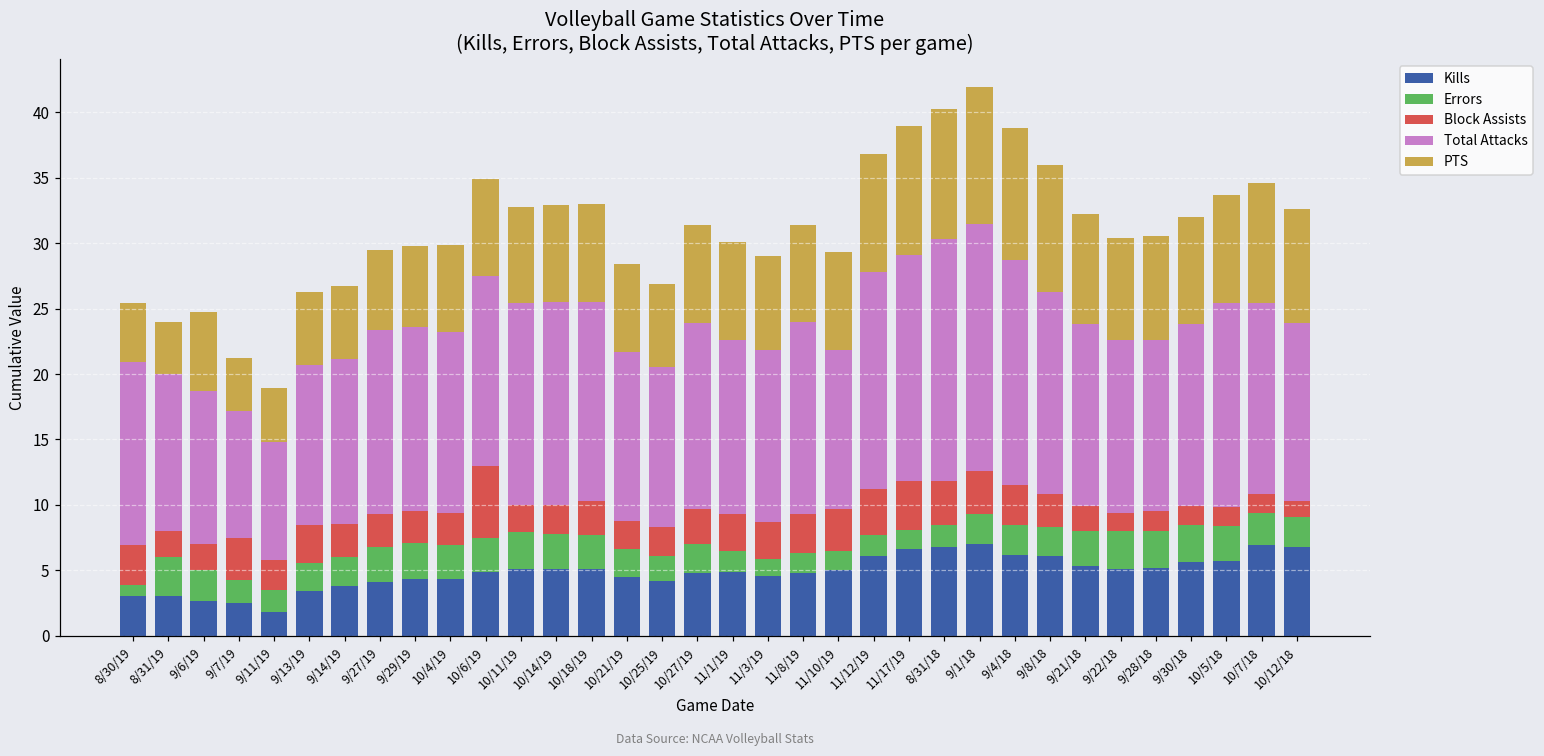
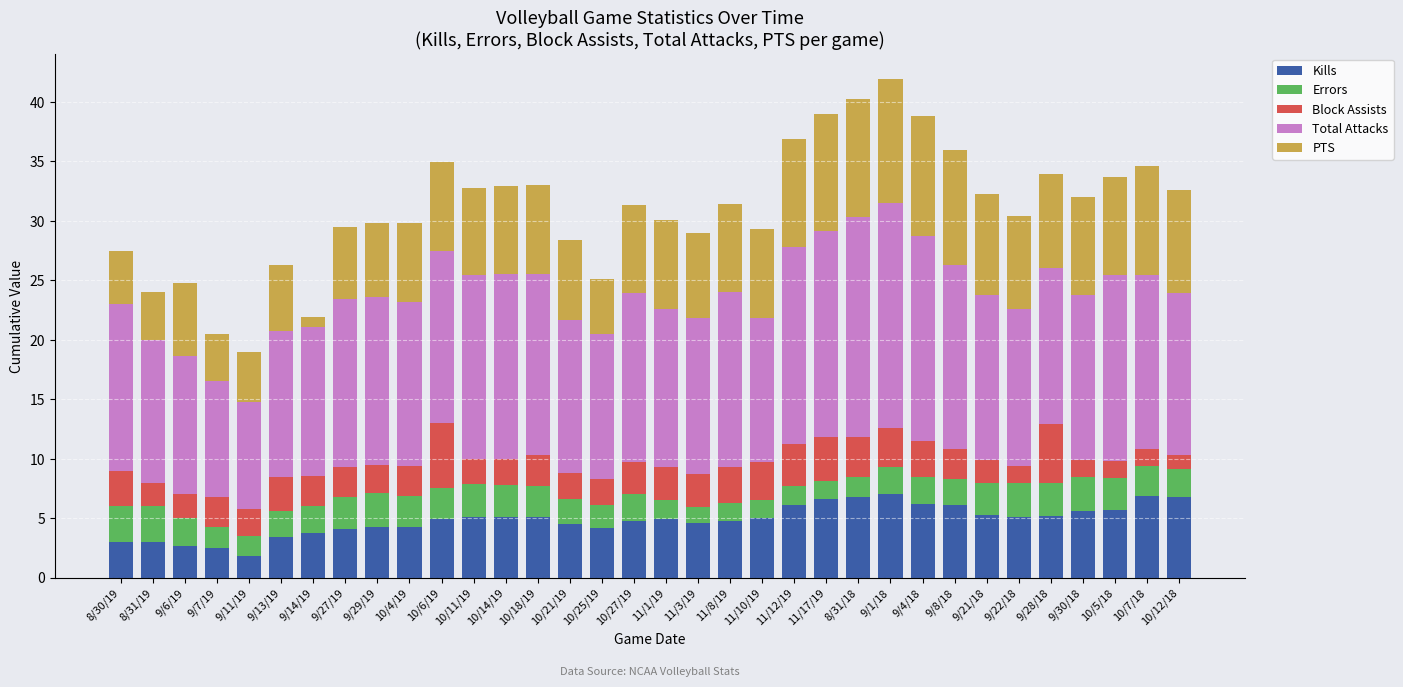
Errors, 8/30/19: 0.9 -> 3.0
Block Assists, 9/7/19: 3.2 -> 2.5
PTS, 9/14/19: 5.6 -> 0.8
PTS, 10/25/19: 6.4 -> 4.6
Block Assists, 9/28/18: 1.5 -> 4.9
